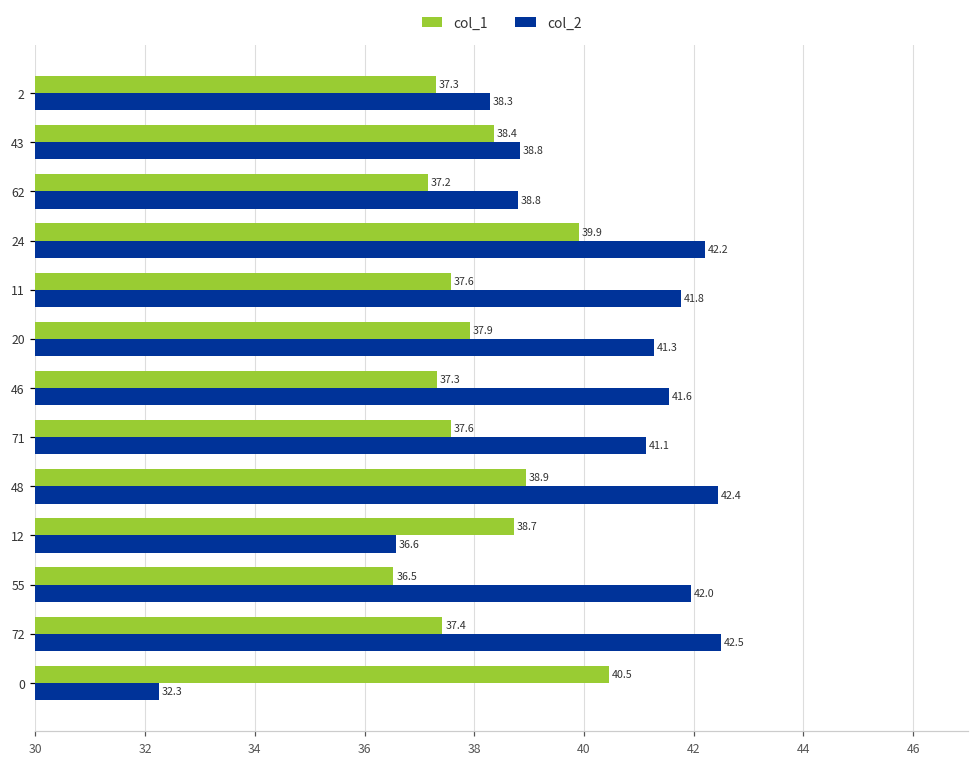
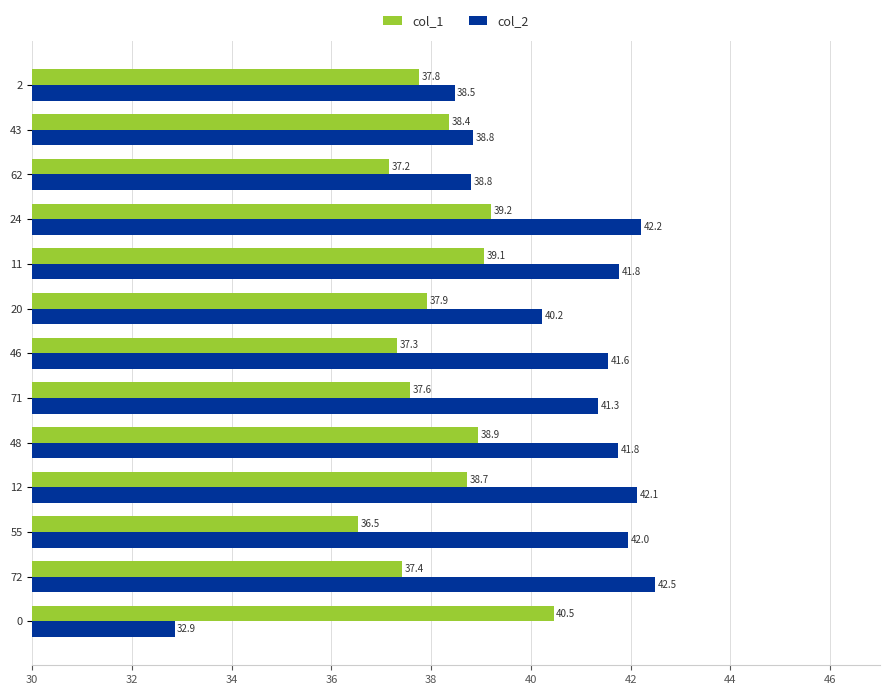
col_1, 2: 37.3 -> 37.8
col_2, 2: 38.3 -> 38.5
col_1, 24: 39.9 -> 39.2
col_1, 11: 37.6 -> 39.1
col_2, 20: 41.3 -> 40.2
col_2, 71: 41.1 -> 41.3
col_2, 48: 42.4 -> 41.8
col_2, 12: 36.6 -> 42.1
col_2, 0: 32.3 -> 32.9
